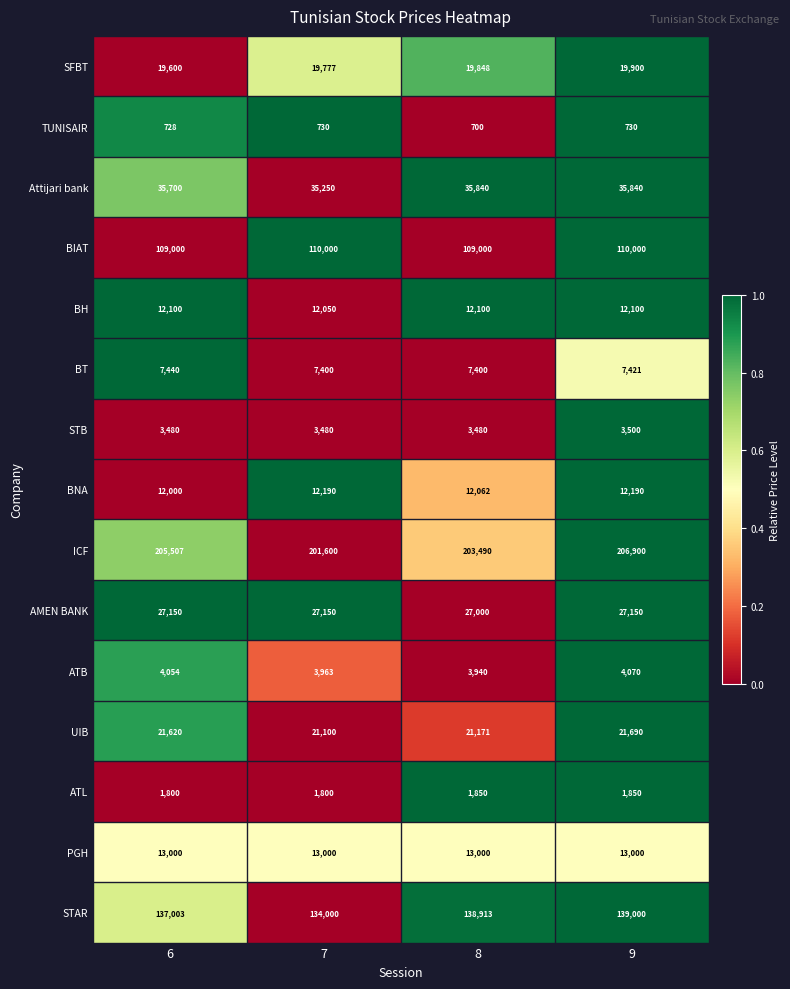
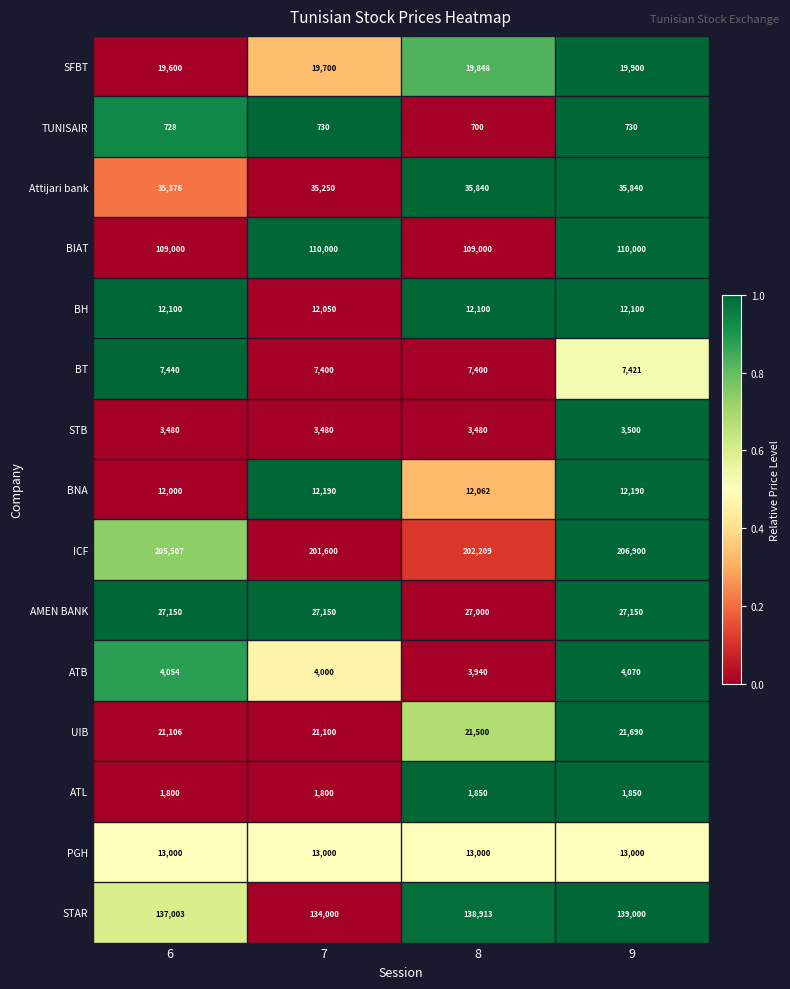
SFBT, 7: 19,777 -> 19,700
Attijari bank, 6: 35,700 -> 35,376
ICF, 8: 203,490 -> 202,209
ATB, 7: 3,963 -> 4,000
UIB, 6: 21,620 -> 21,106
UIB, 8: 21,171 -> 21,500
